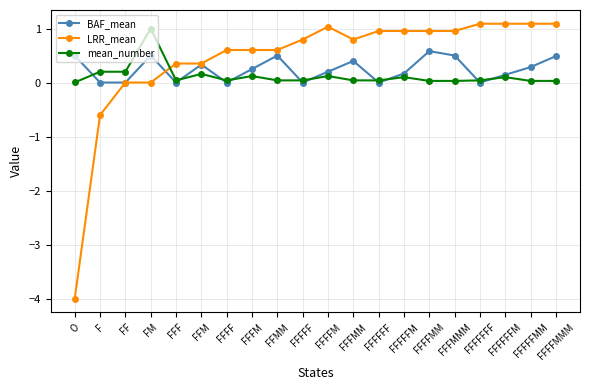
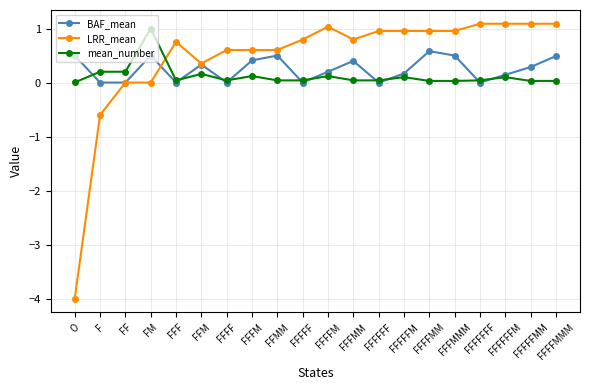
LRR_mean, FFF: 0.4 -> 0.8
BAF_mean, FFFM: 0.3 -> 0.4
